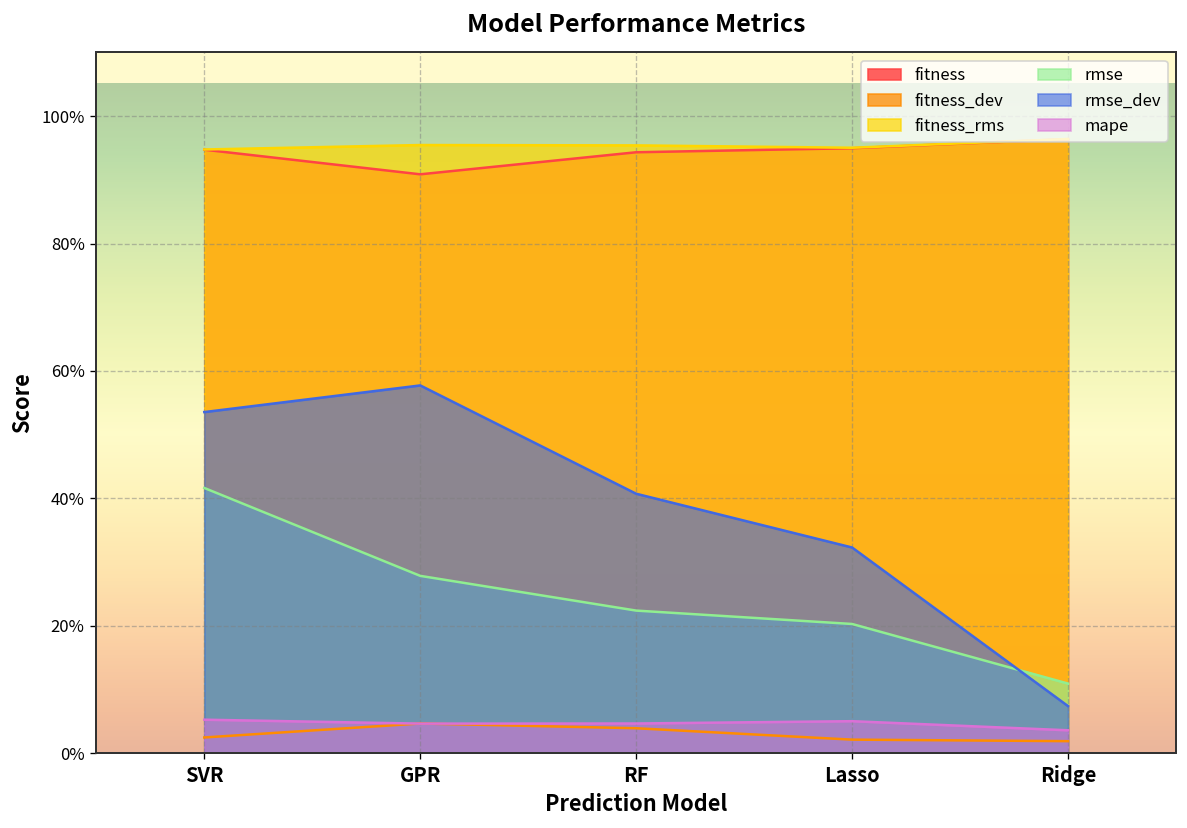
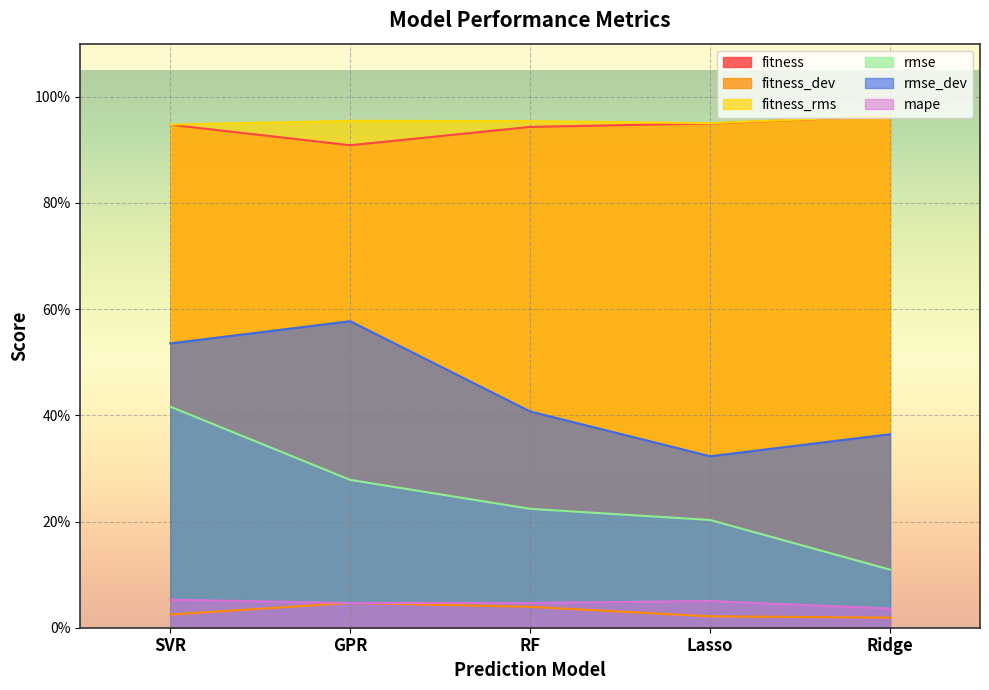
rmse_dev, Ridge: 7% -> 36%
